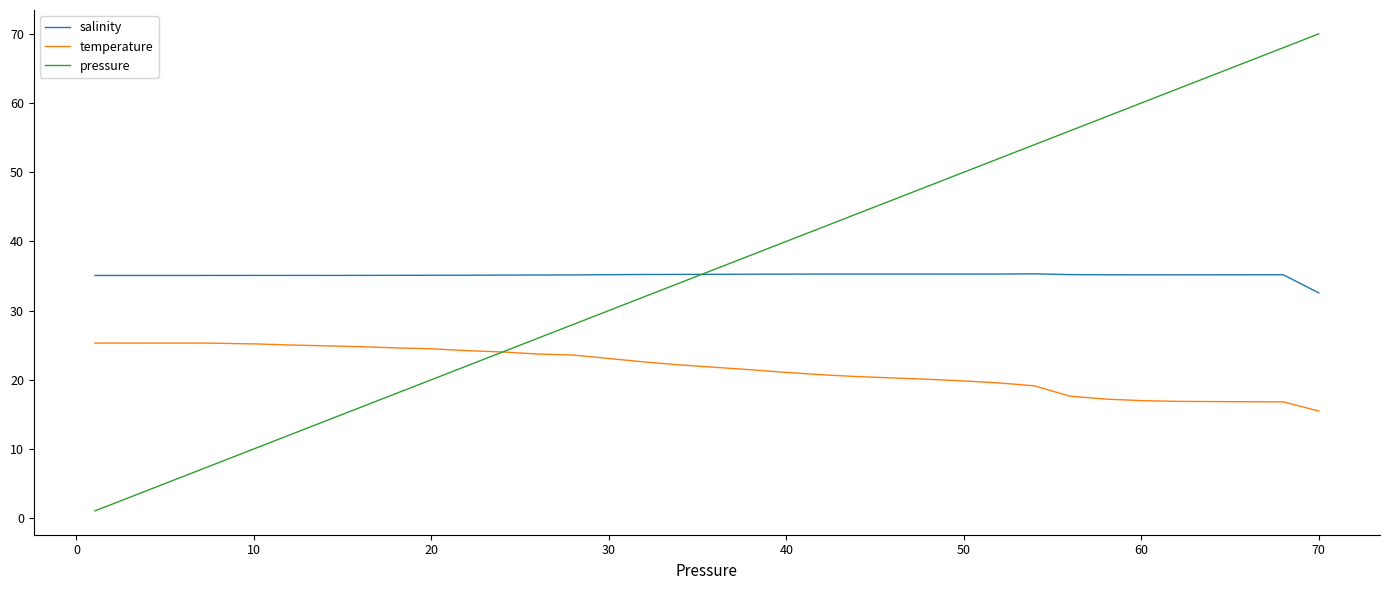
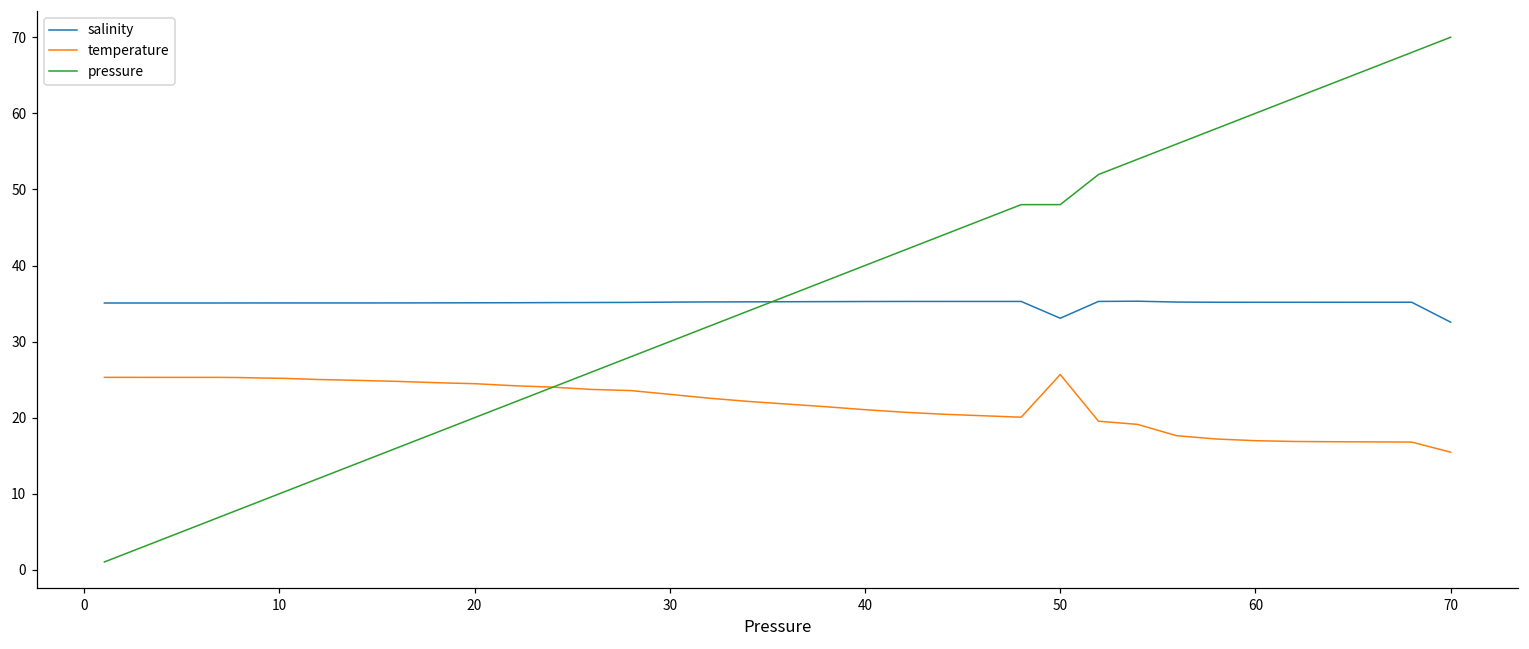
salinity, 50: 35 -> 33
temperature, 50: 20 -> 26
pressure, 50: 50 -> 48
